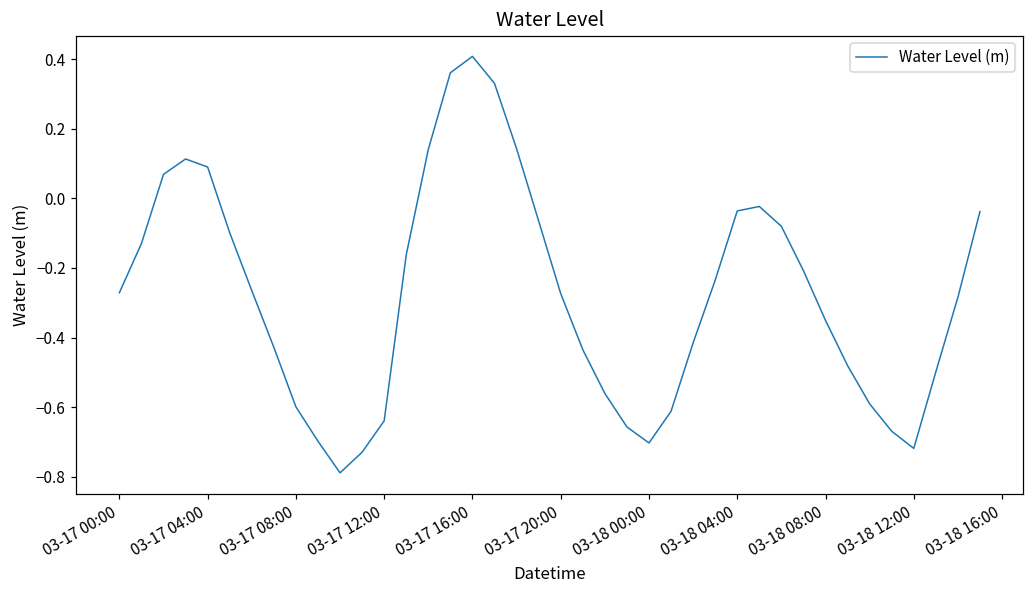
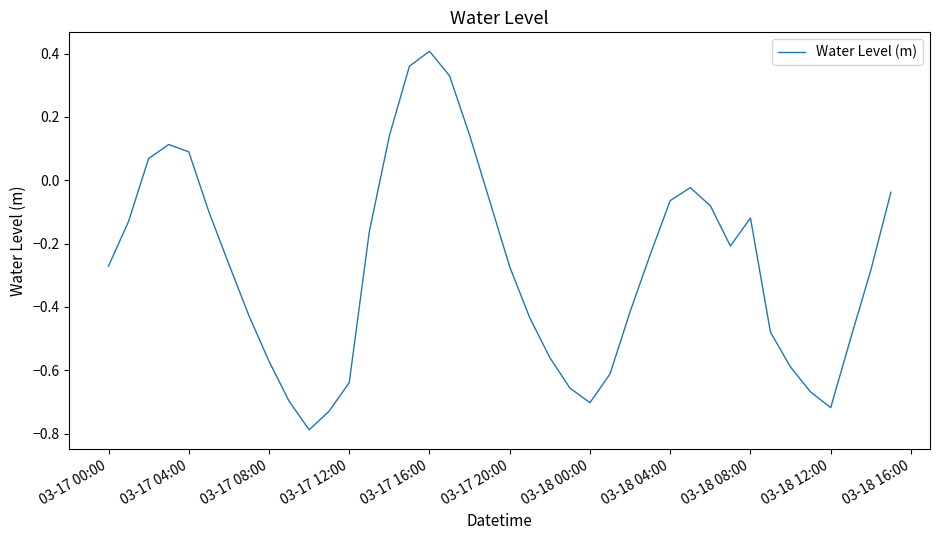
03-17 08:00: -0.60 -> -0.57
03-18 04:00: -0.04 -> -0.06
03-18 08:00: -0.35 -> -0.12
